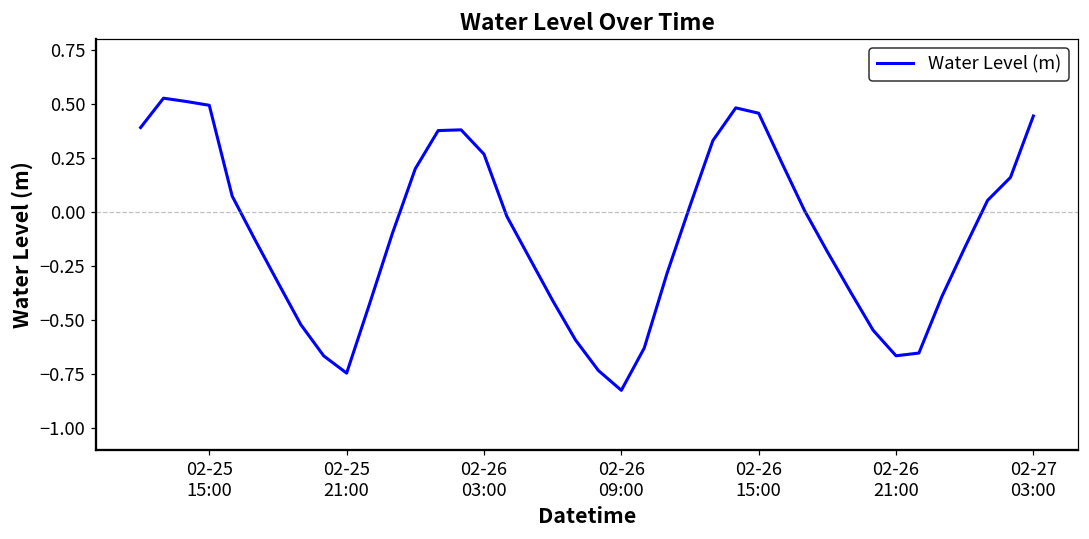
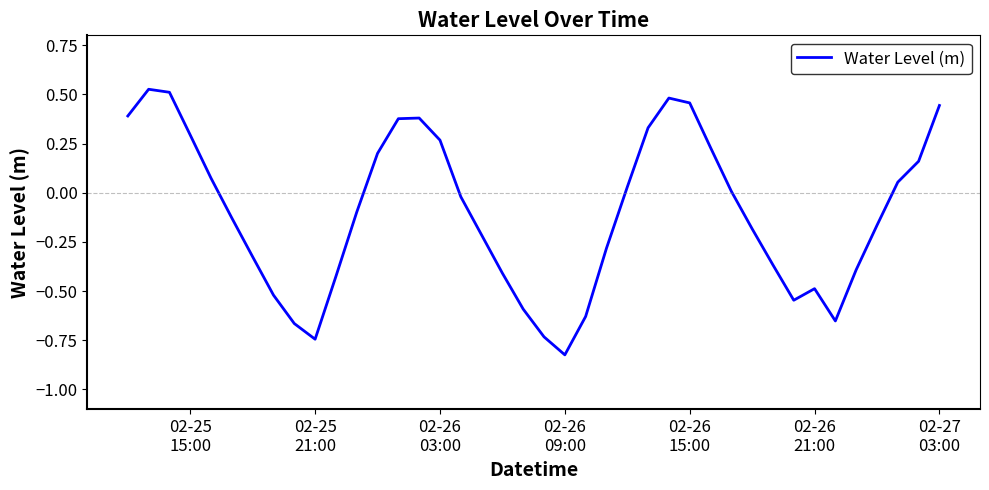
02-25 15:00: 0.49 -> 0.29
02-26 21:00: -0.66 -> -0.49
